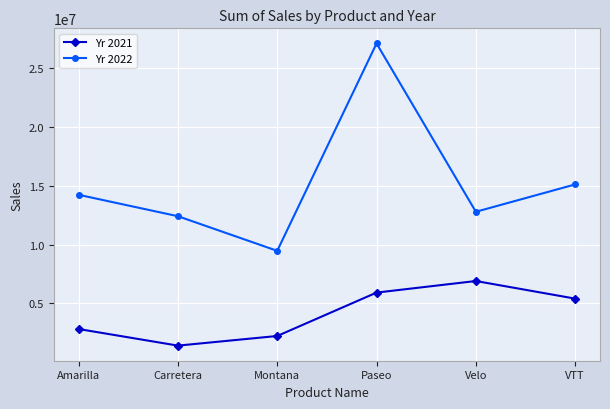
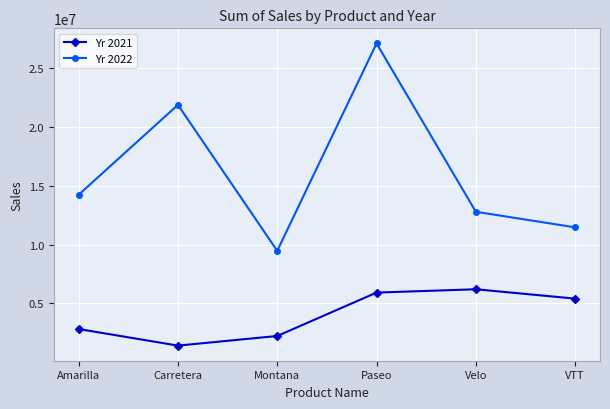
Yr 2022, Carretera: 12400000 -> 21900000
Yr 2021, Velo: 6900000 -> 6200000
Yr 2022, VTT: 15100000 -> 11500000
